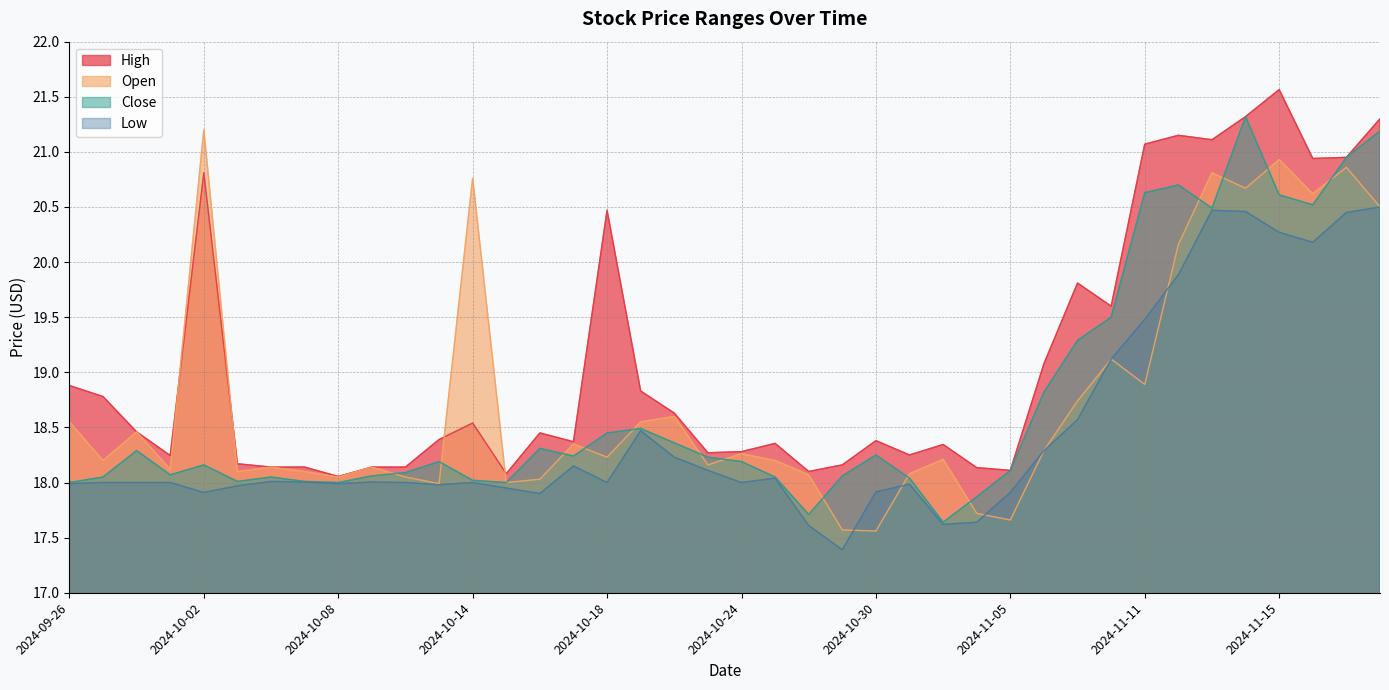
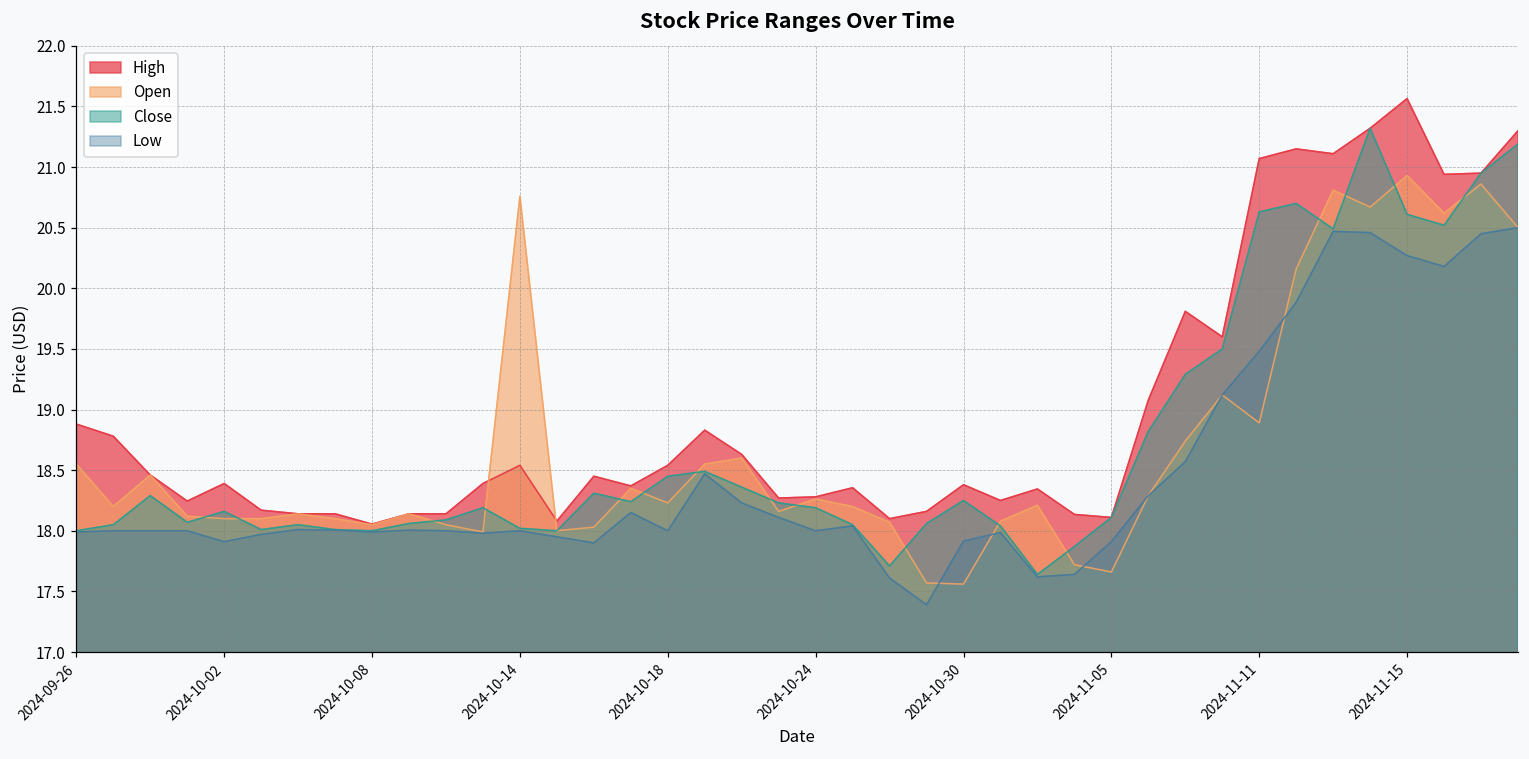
High, 2024-10-02: 20.81 -> 18.39
Open, 2024-10-02: 21.2 -> 18.1
High, 2024-10-18: 20.47 -> 18.54
